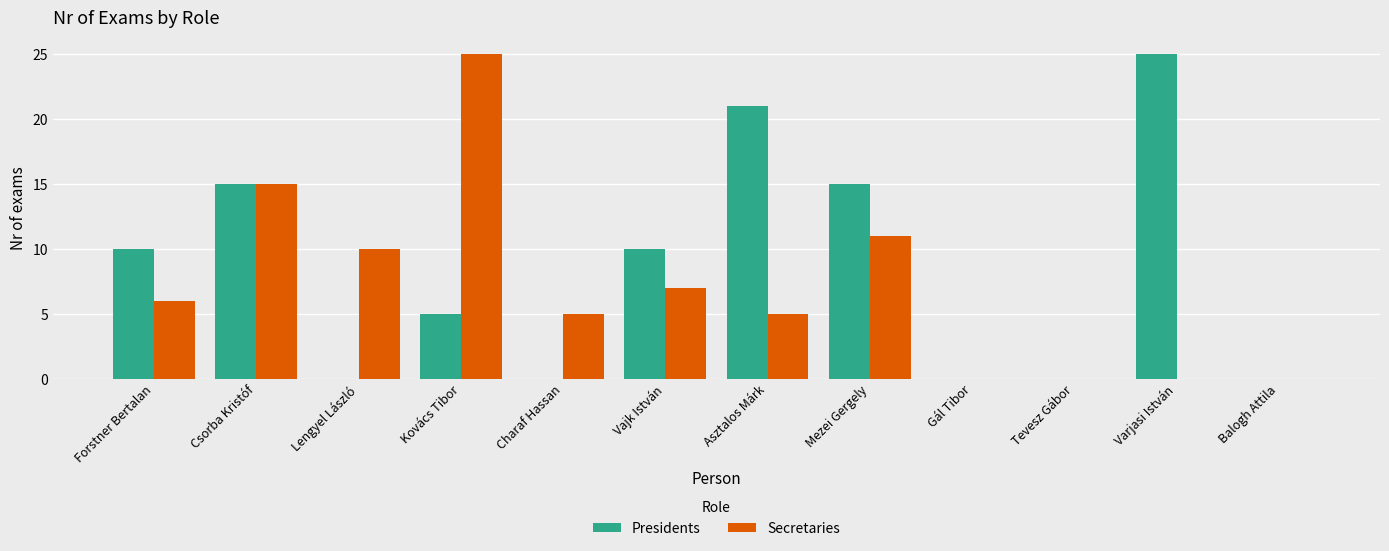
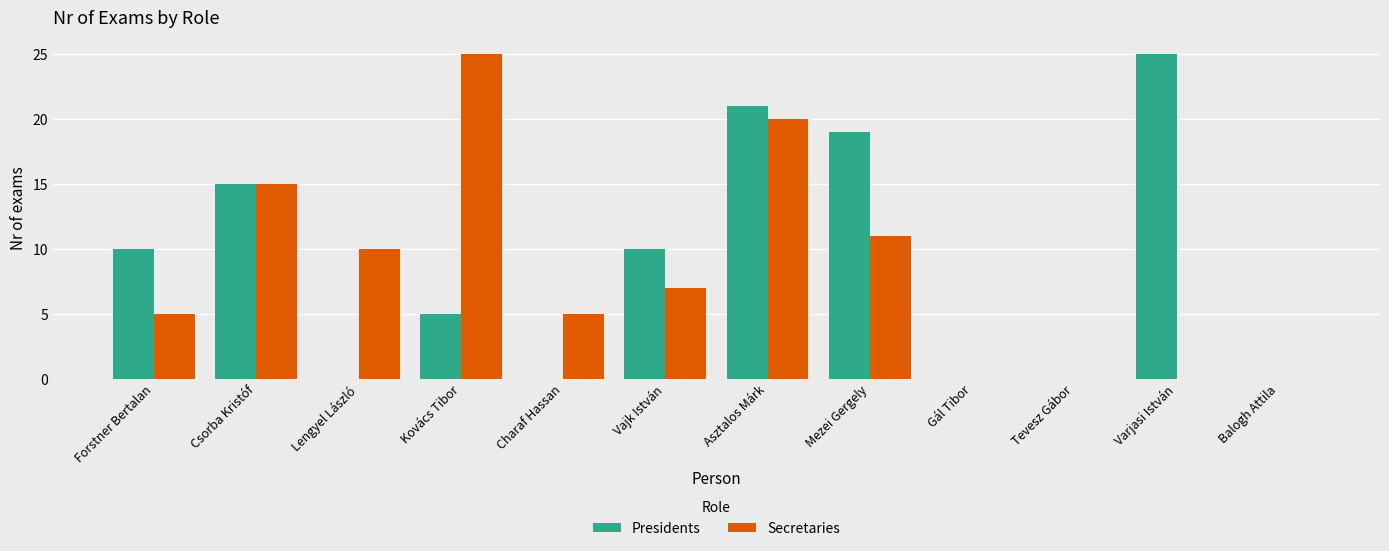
Secretaries, Forstner Bertalan: 6 -> 5
Secretaries, Asztalos Márk: 5 -> 20
Presidents, Mezei Gergely: 15 -> 19
